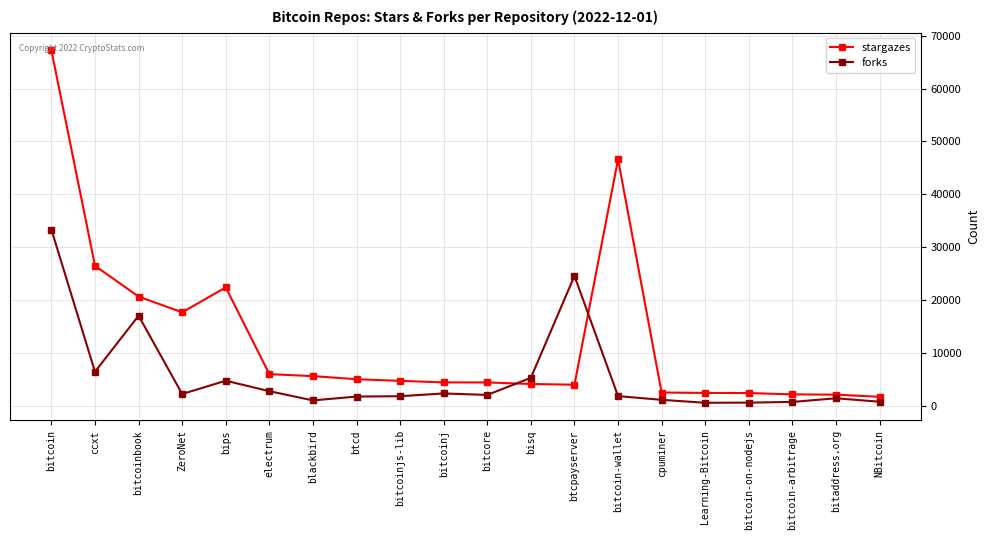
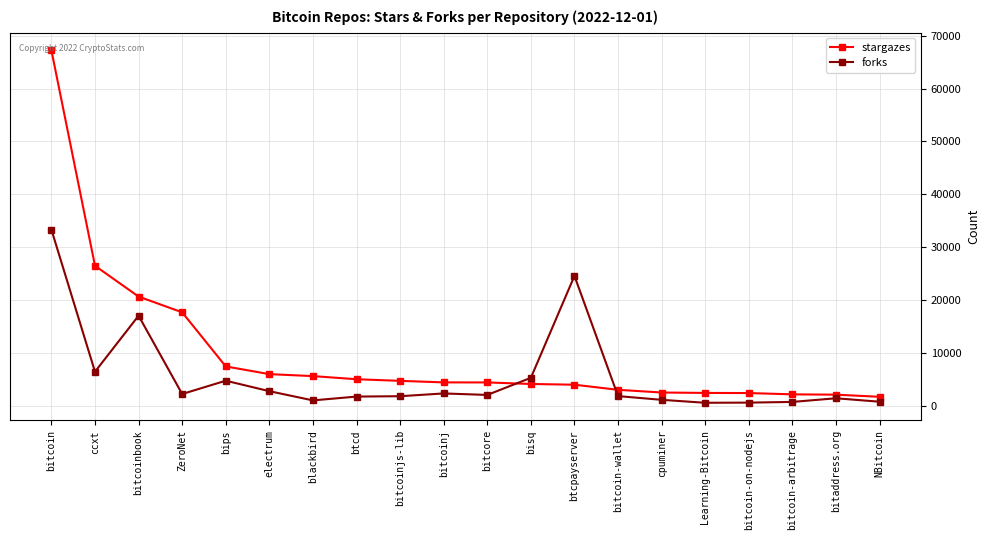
stargazes, bips: 22000 -> 7000
stargazes, bitcoin-wallet: 47000 -> 3000
